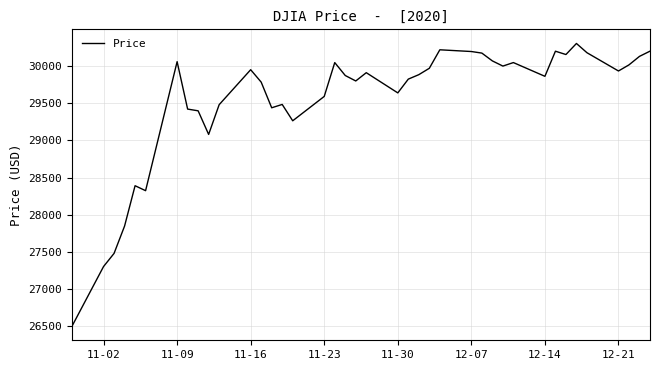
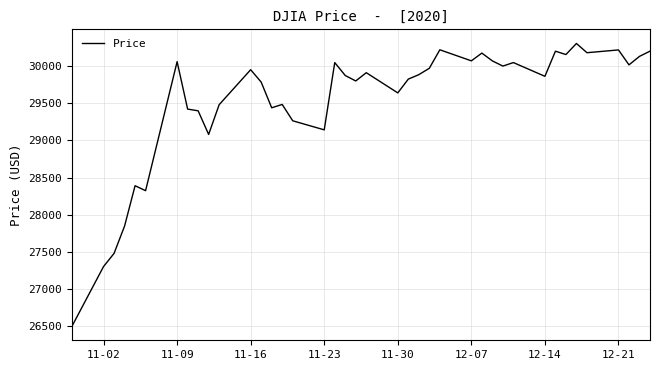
11-23: 29600 -> 29100
12-07: 30200 -> 30100
12-21: 29900 -> 30200
